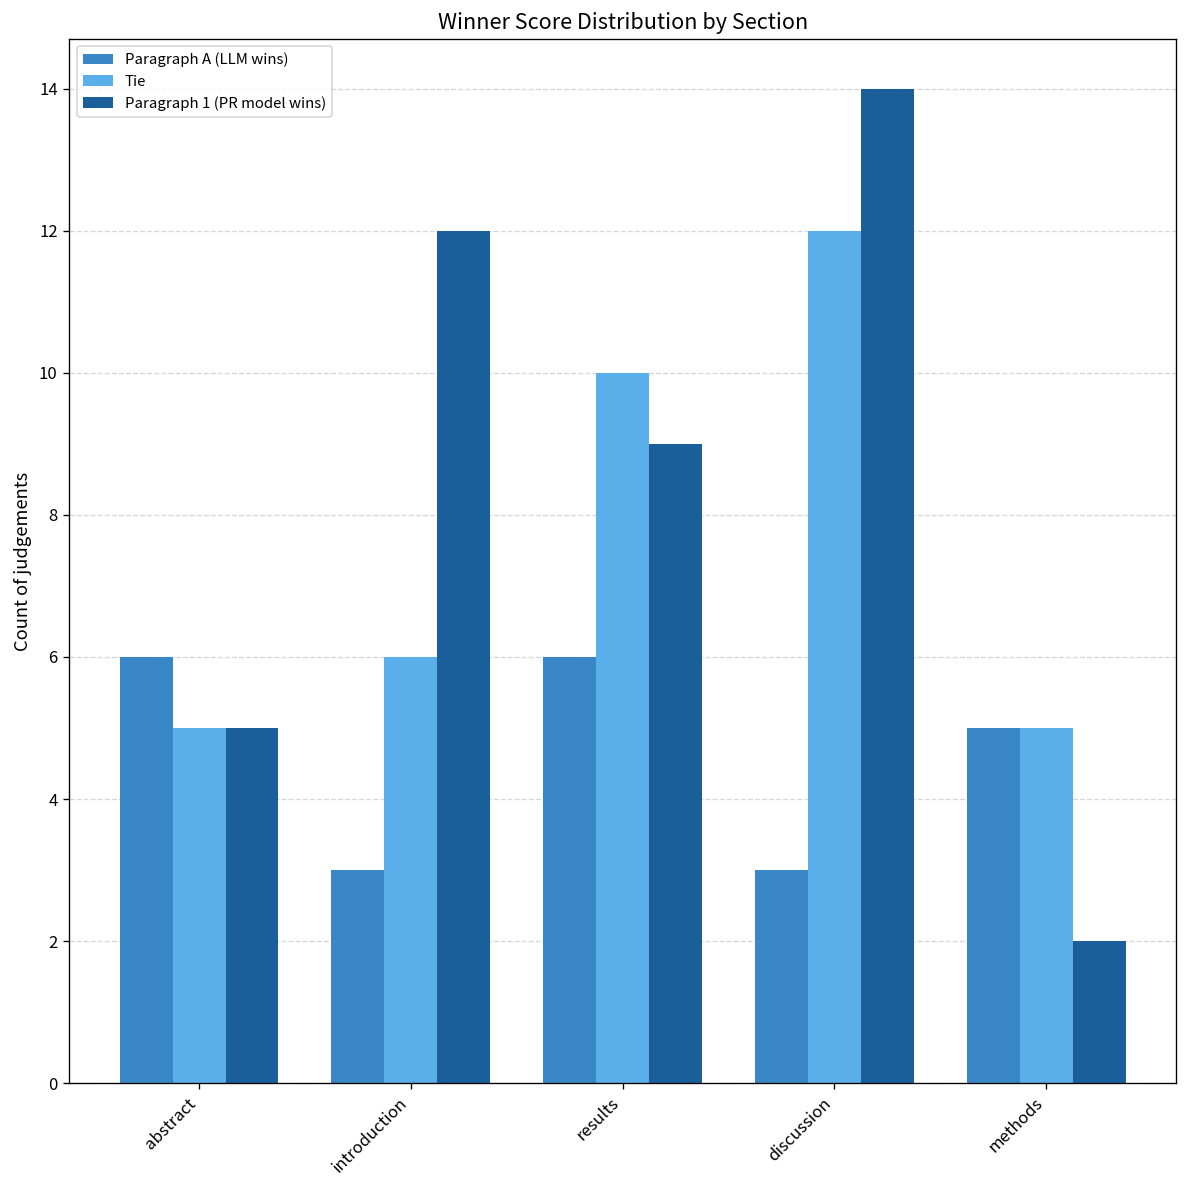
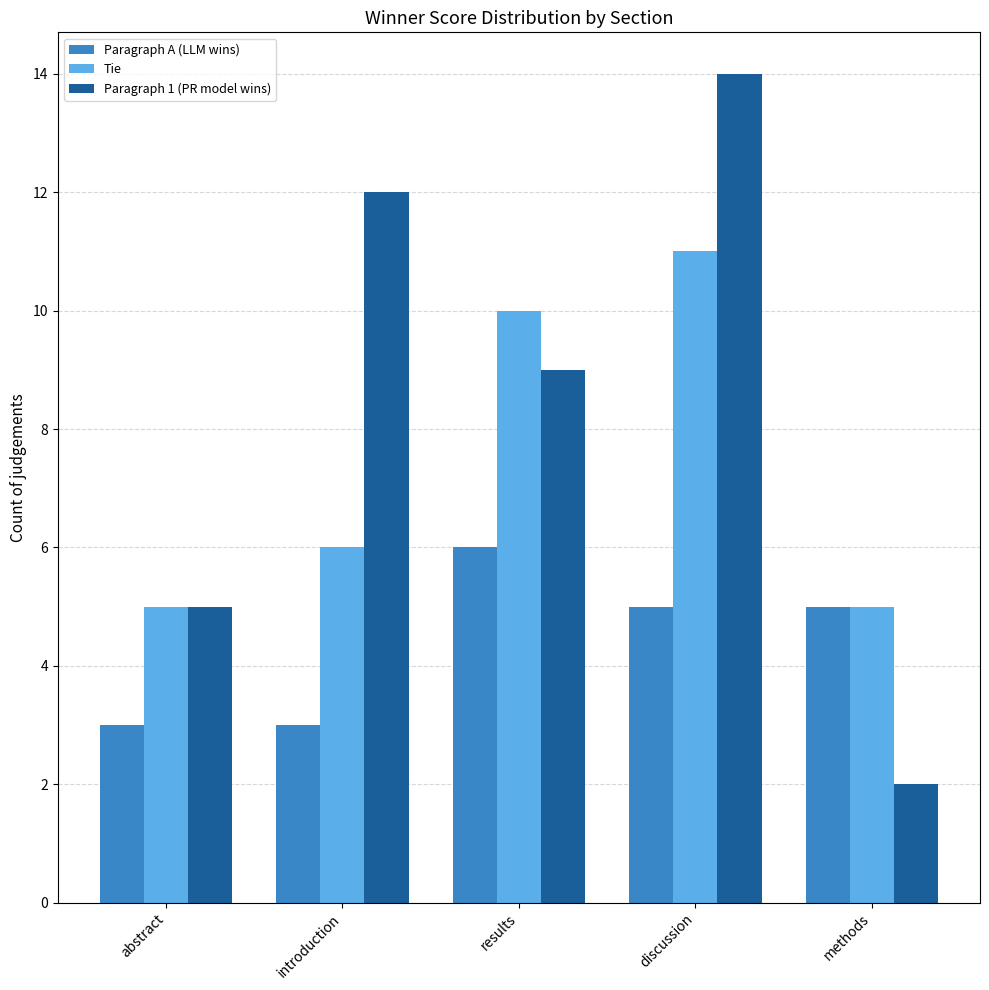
Paragraph A (LLM wins), abstract: 6 -> 3
Paragraph A (LLM wins), discussion: 3 -> 5
Tie, discussion: 12 -> 11
